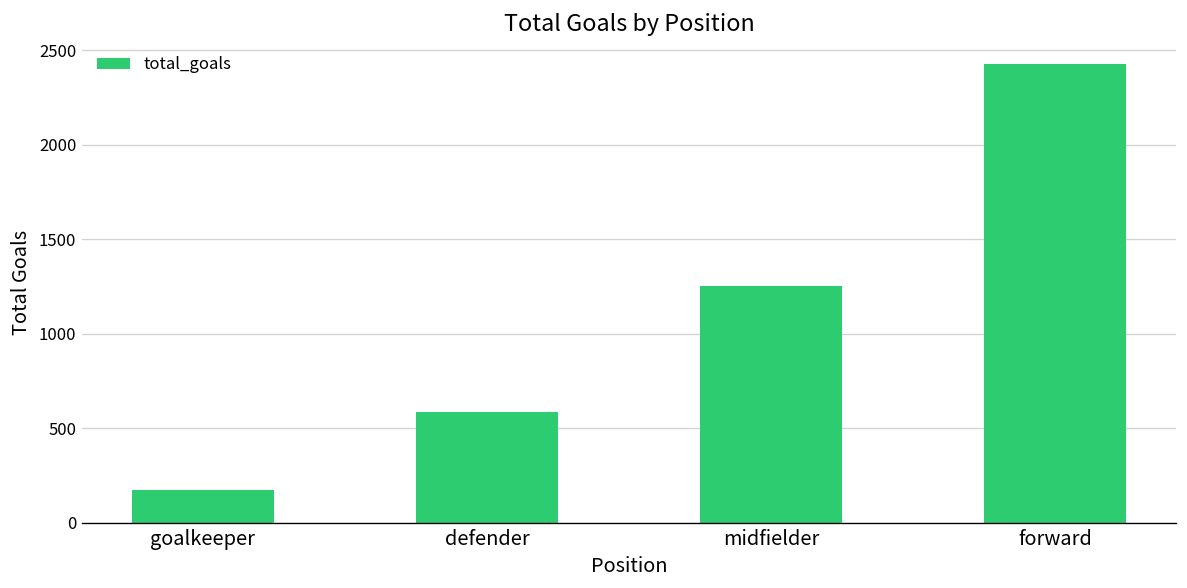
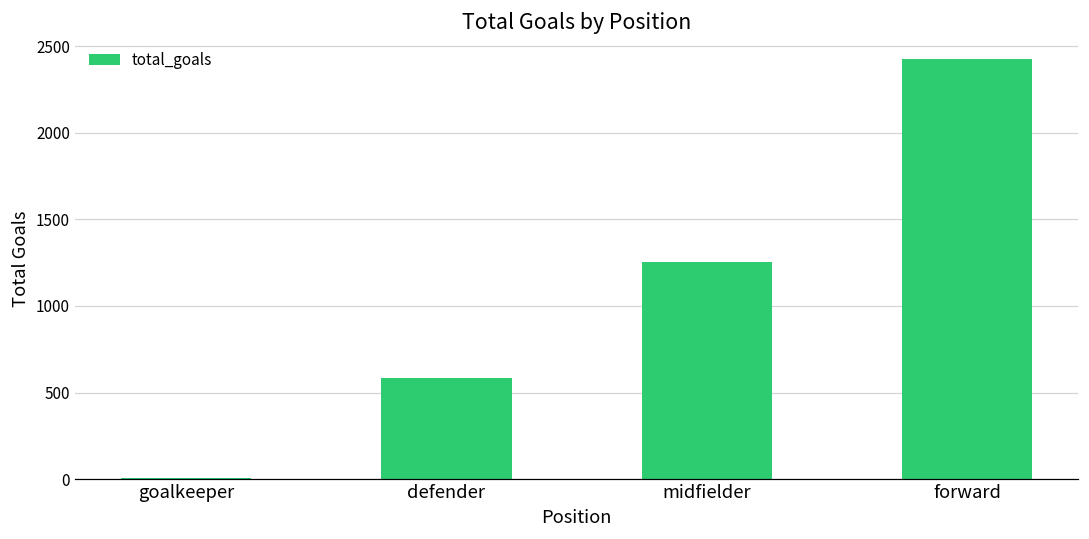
goalkeeper: 170 -> 10
